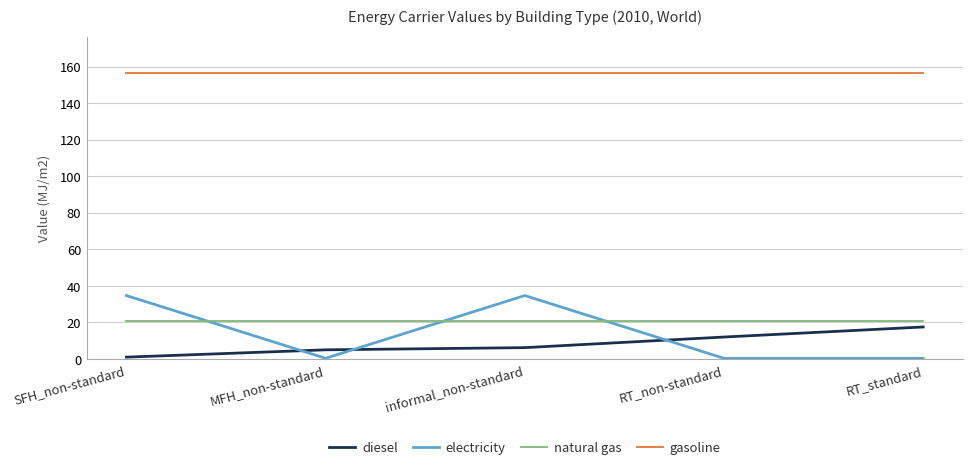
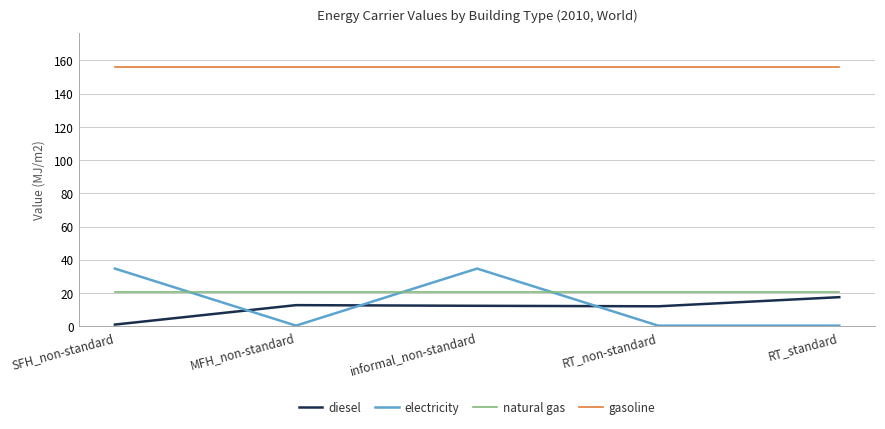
diesel, MFH_non-standard: 5 -> 13
diesel, informal_non-standard: 6 -> 12
